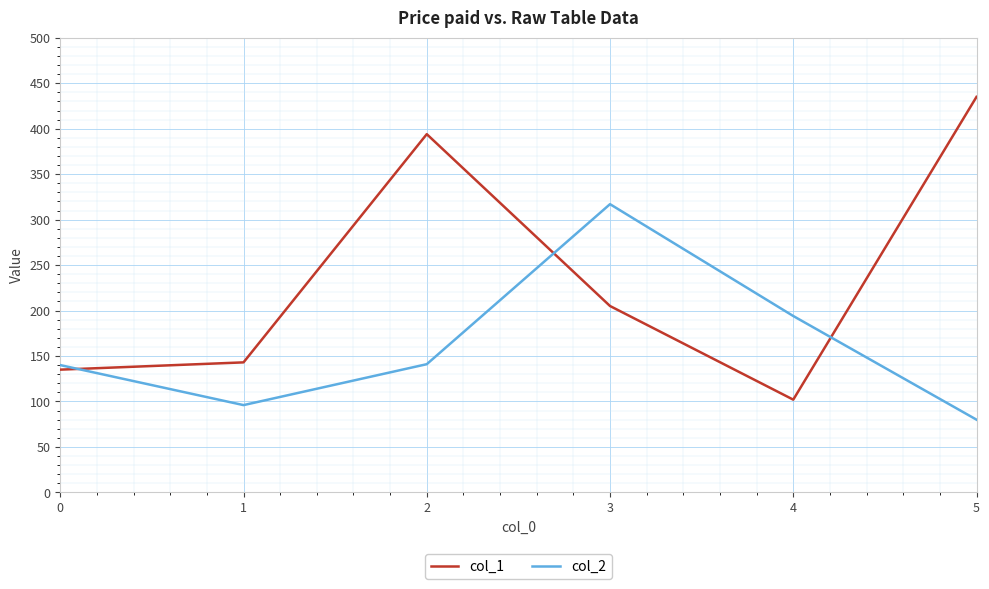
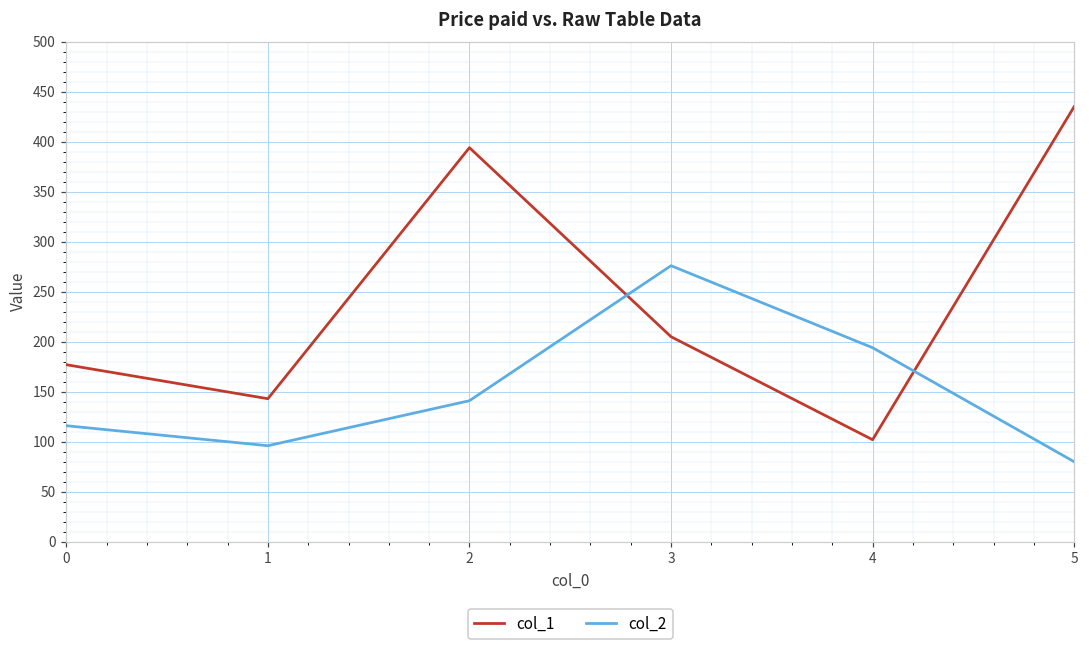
col_1, 0: 140 -> 180
col_2, 0: 140 -> 120
col_2, 3: 320 -> 280
